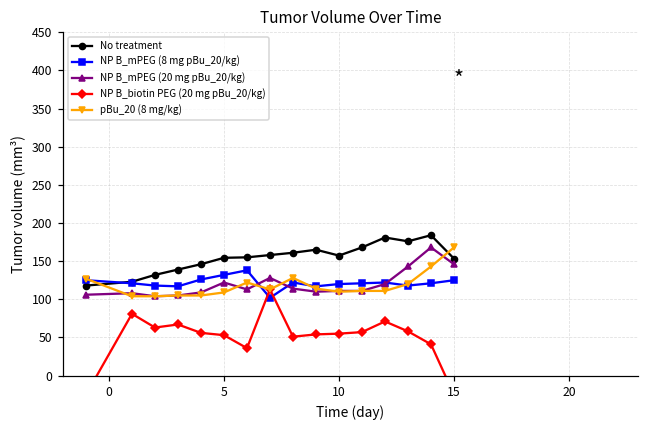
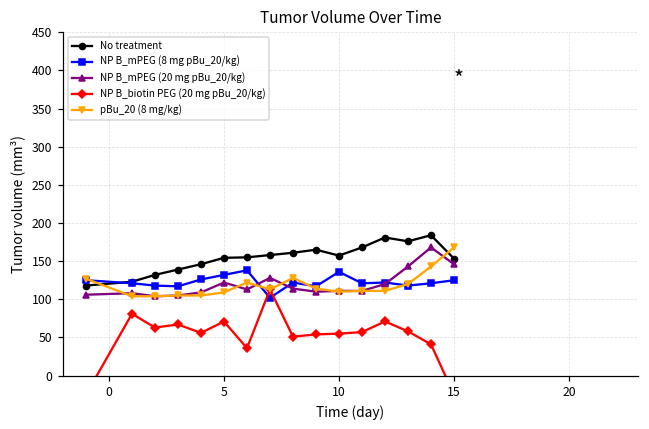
NP B_biotin PEG (20 mg pBu_20/kg), 5: 50 -> 70
NP B_mPEG (8 mg pBu_20/kg), 10: 120 -> 140
